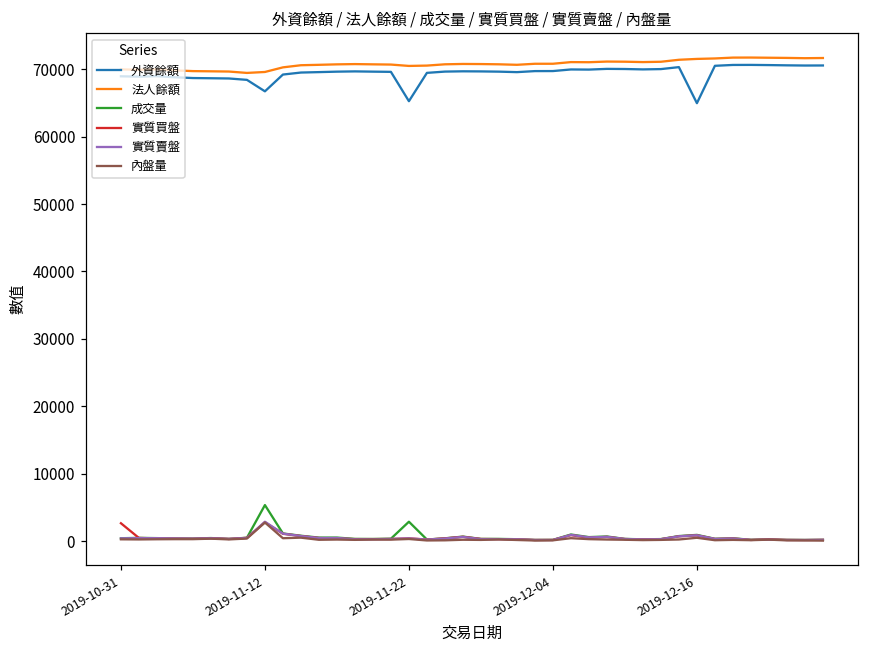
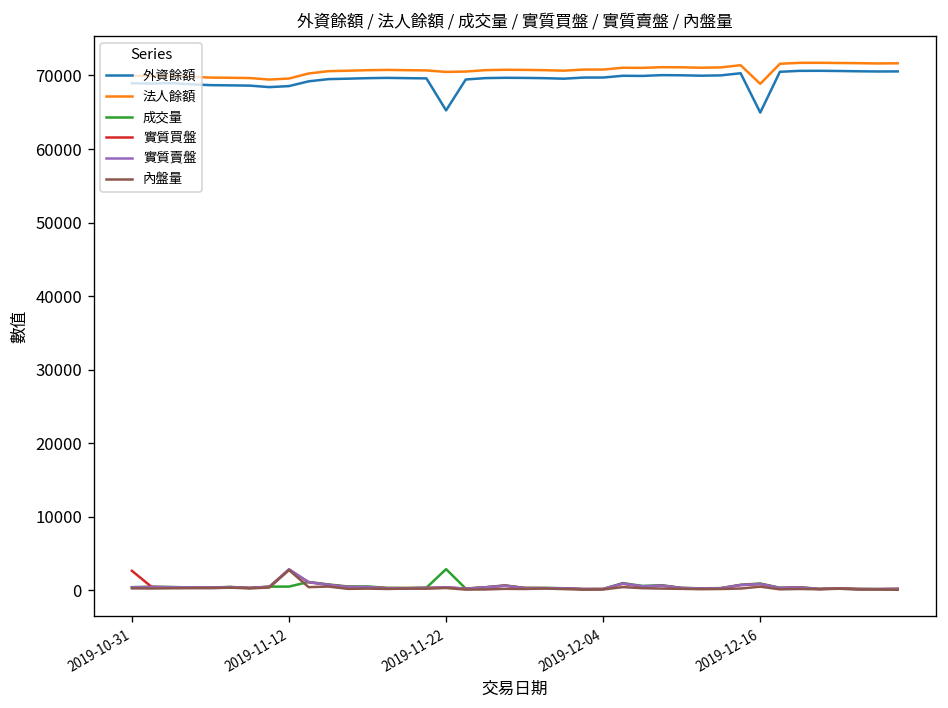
外資餘額, 2019-11-12: 67000 -> 69000
成交量, 2019-11-12: 5000 -> 0
法人餘額, 2019-12-16: 72000 -> 69000
